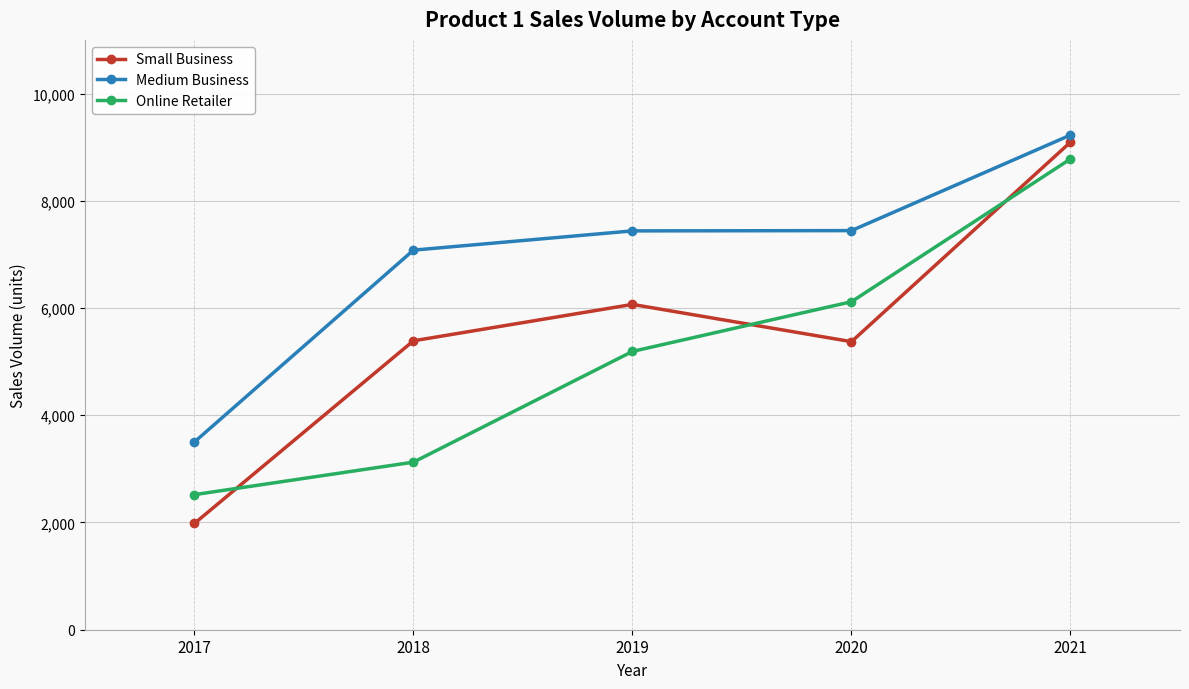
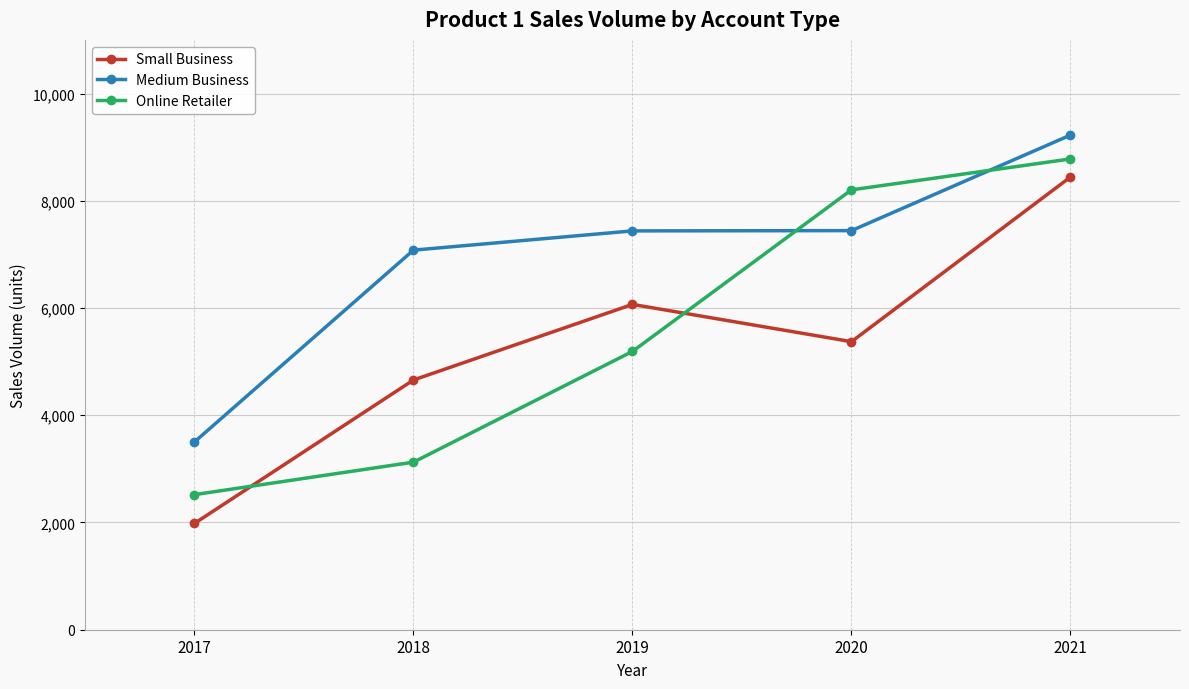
Small Business, 2018: 5,400 -> 4,700
Online Retailer, 2020: 6,100 -> 8,200
Small Business, 2021: 9,100 -> 8,400
